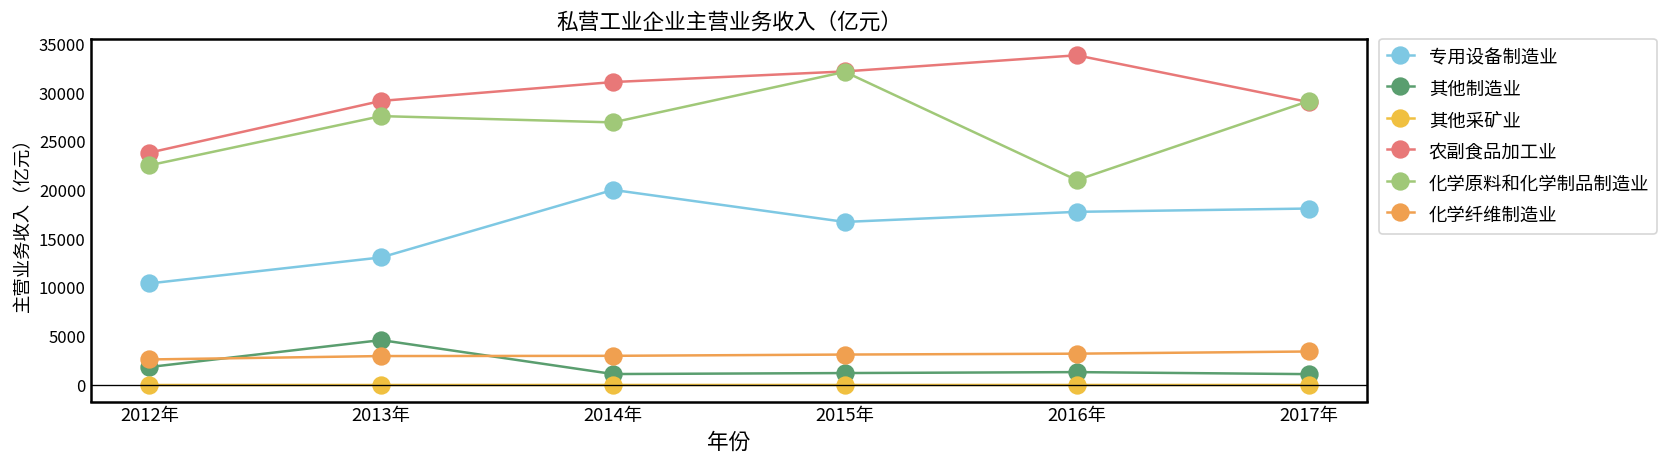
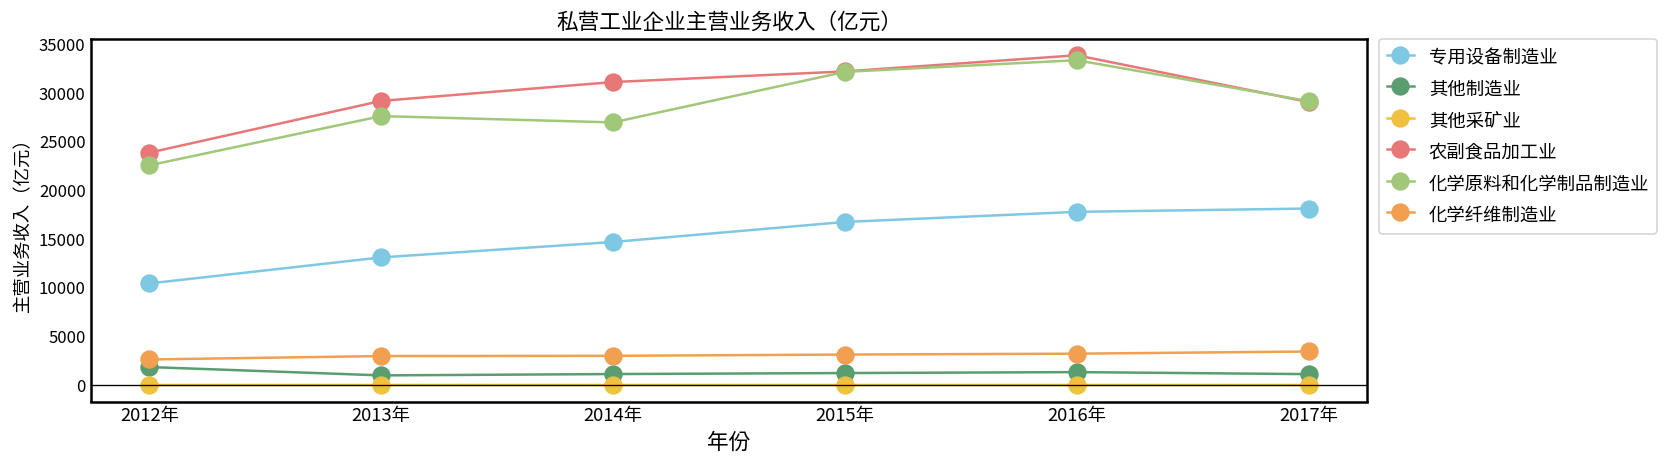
其他制造业, 2013年: 5000 -> 1000
专用设备制造业, 2014年: 20000 -> 15000
化学原料和化学制品制造业, 2016年: 21000 -> 33000
